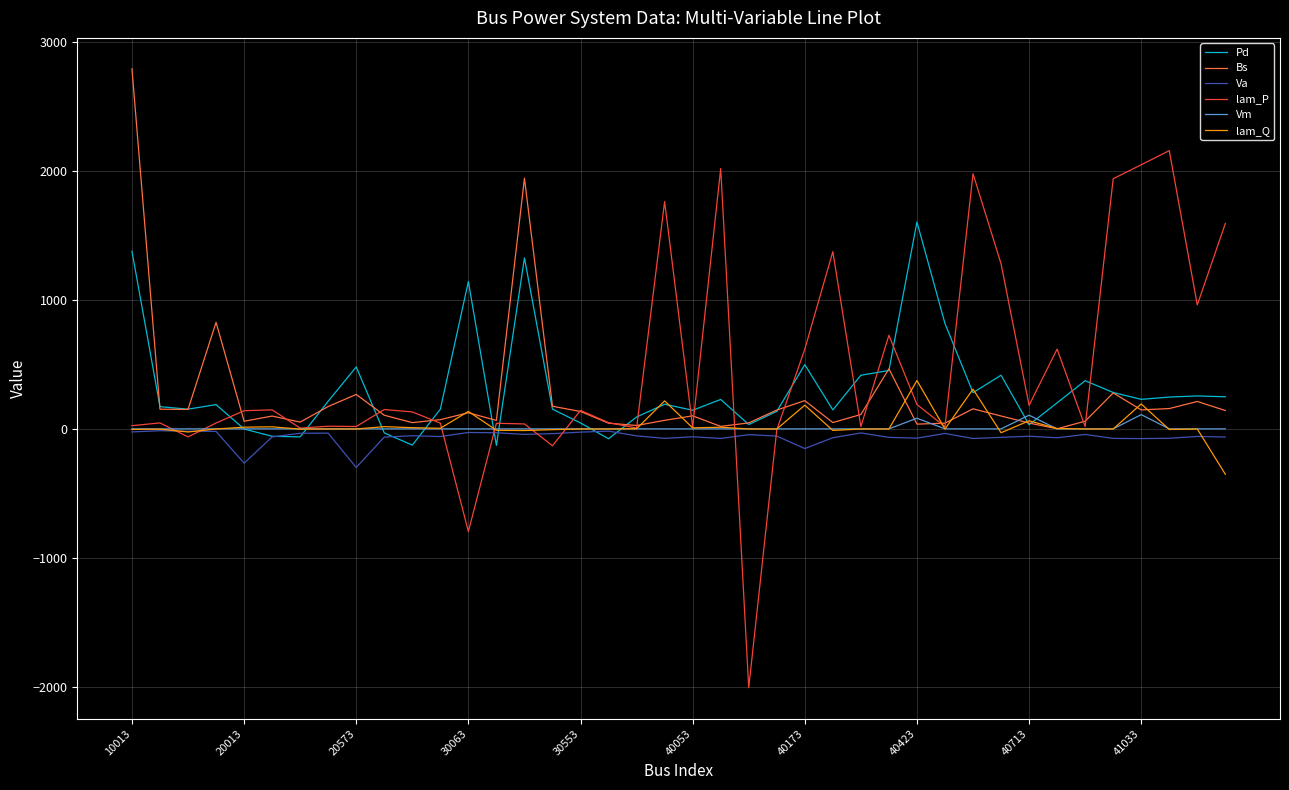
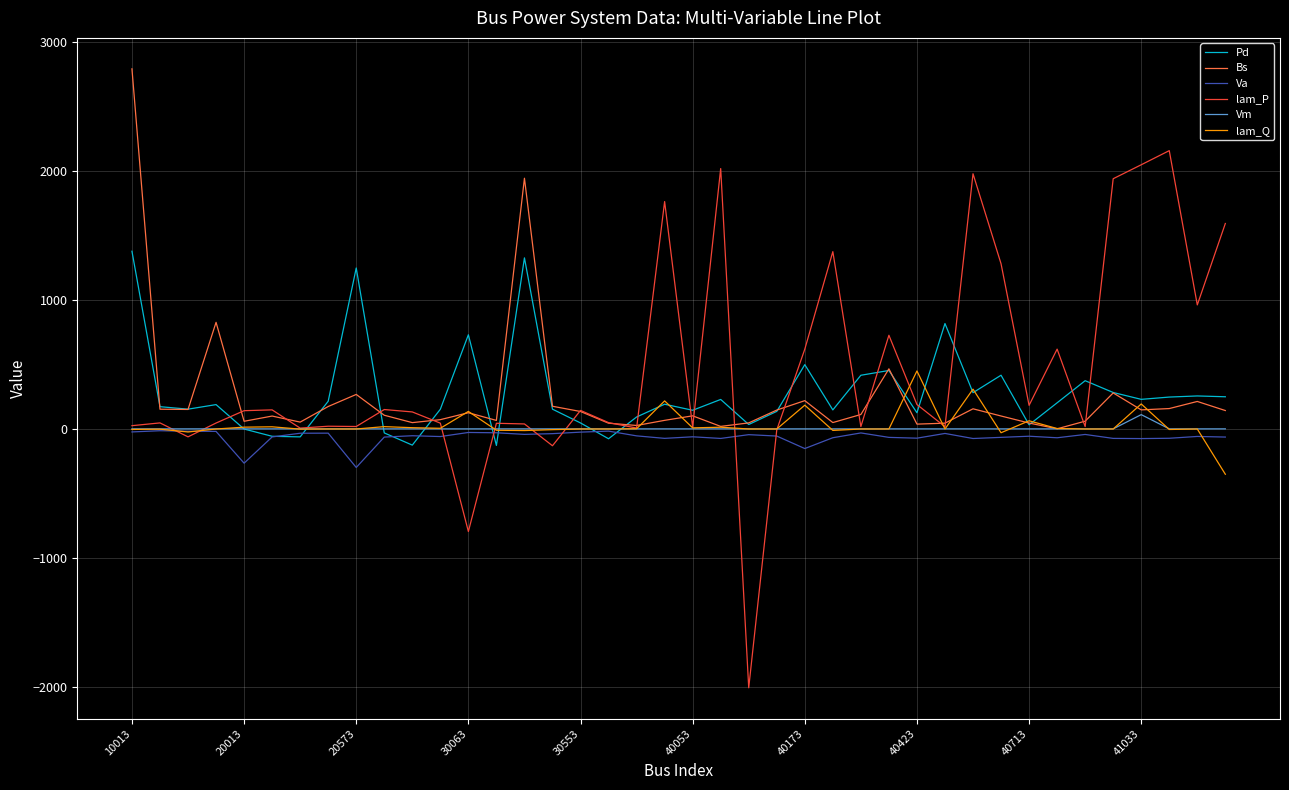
Pd, 20573: 480 -> 1250
Pd, 30063: 1140 -> 730
Pd, 40423: 1610 -> 130
Vm, 40423: 80 -> 0
lam_Q, 40423: 380 -> 450
Vm, 40713: 110 -> 0
